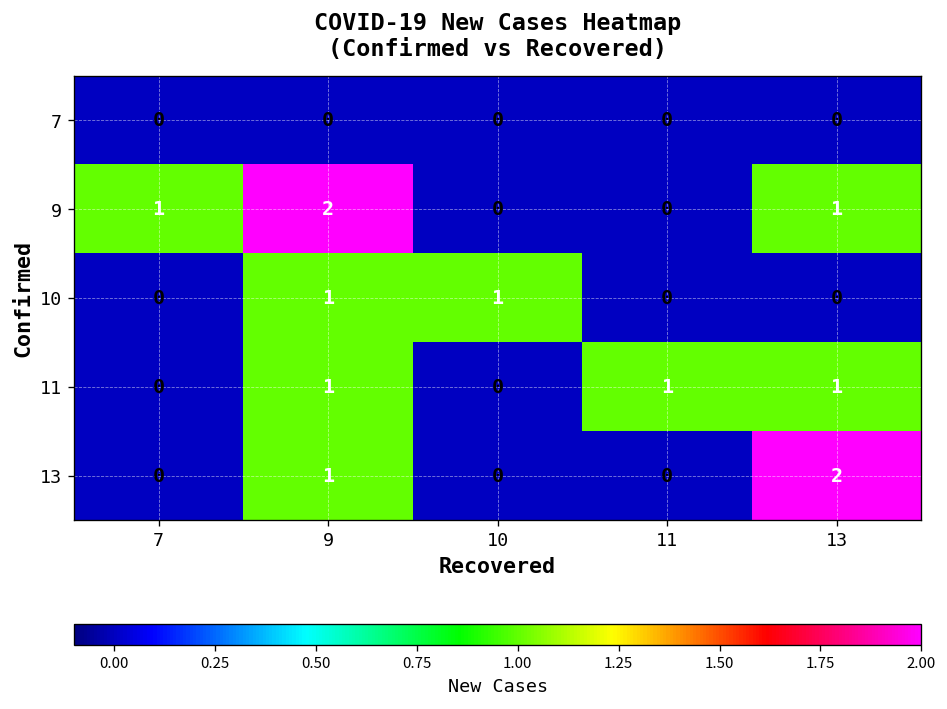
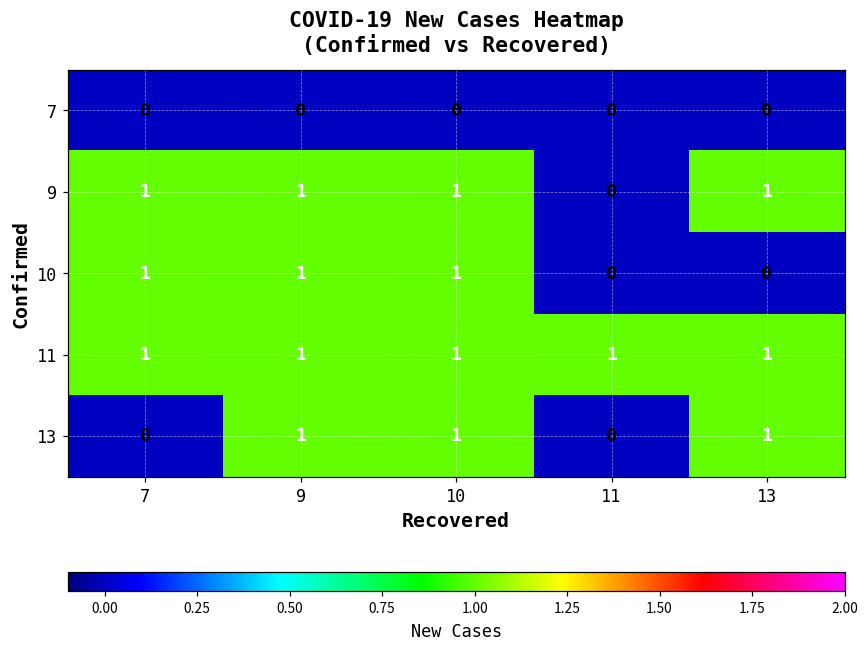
9, 9: 2 -> 1
9, 10: 0 -> 1
10, 7: 0 -> 1
11, 7: 0 -> 1
11, 10: 0 -> 1
13, 10: 0 -> 1
13, 13: 2 -> 1
